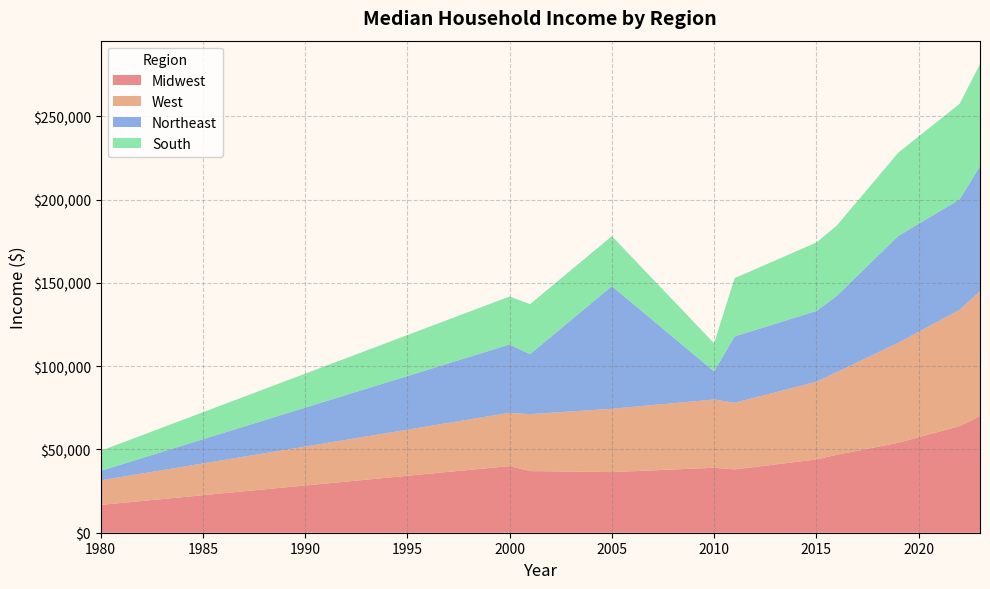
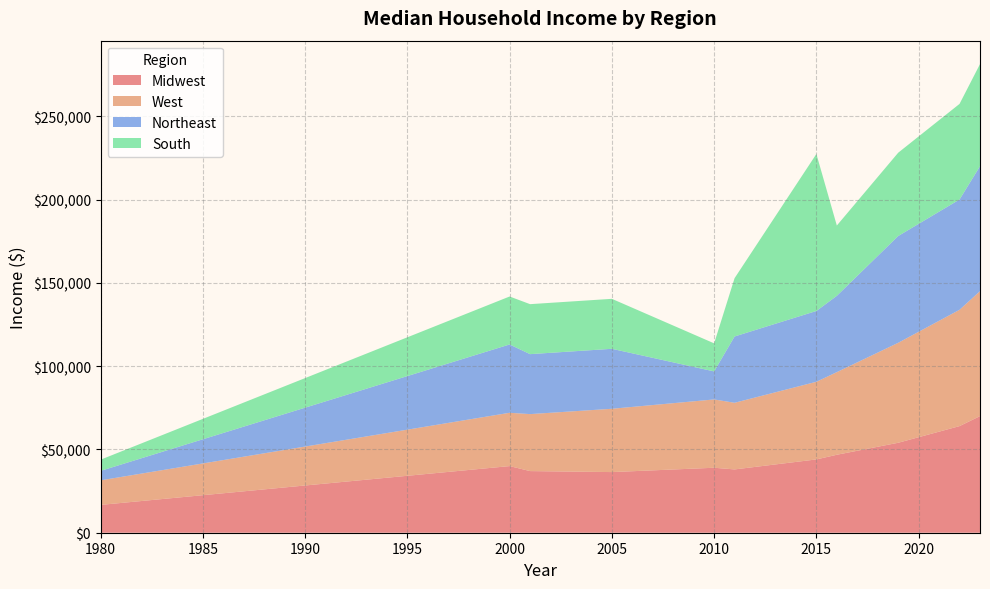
South, 1980: $12,000 -> $7,000
Northeast, 2005: $74,000 -> $36,000
South, 2015: $41,000 -> $94,000
